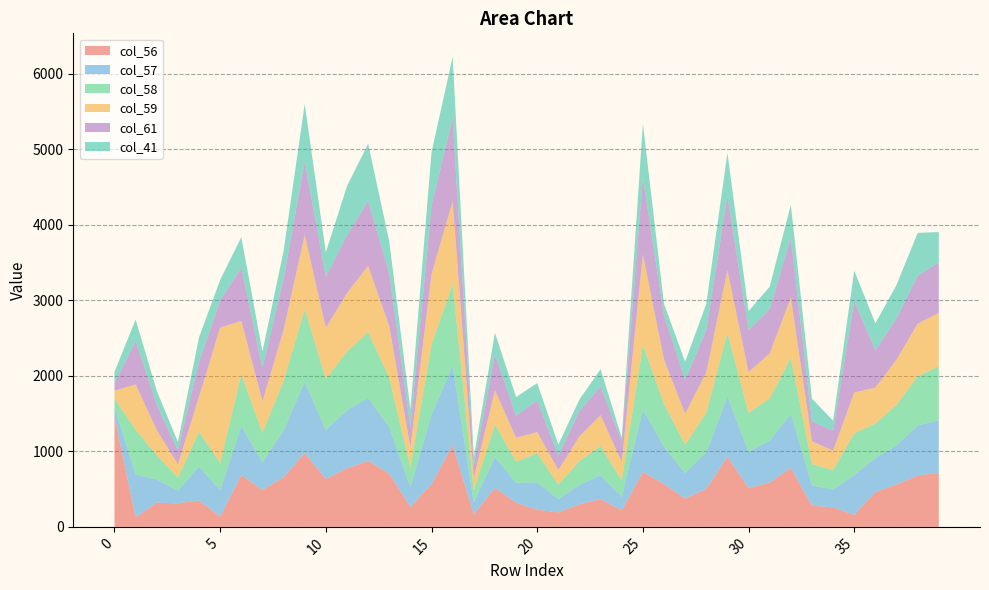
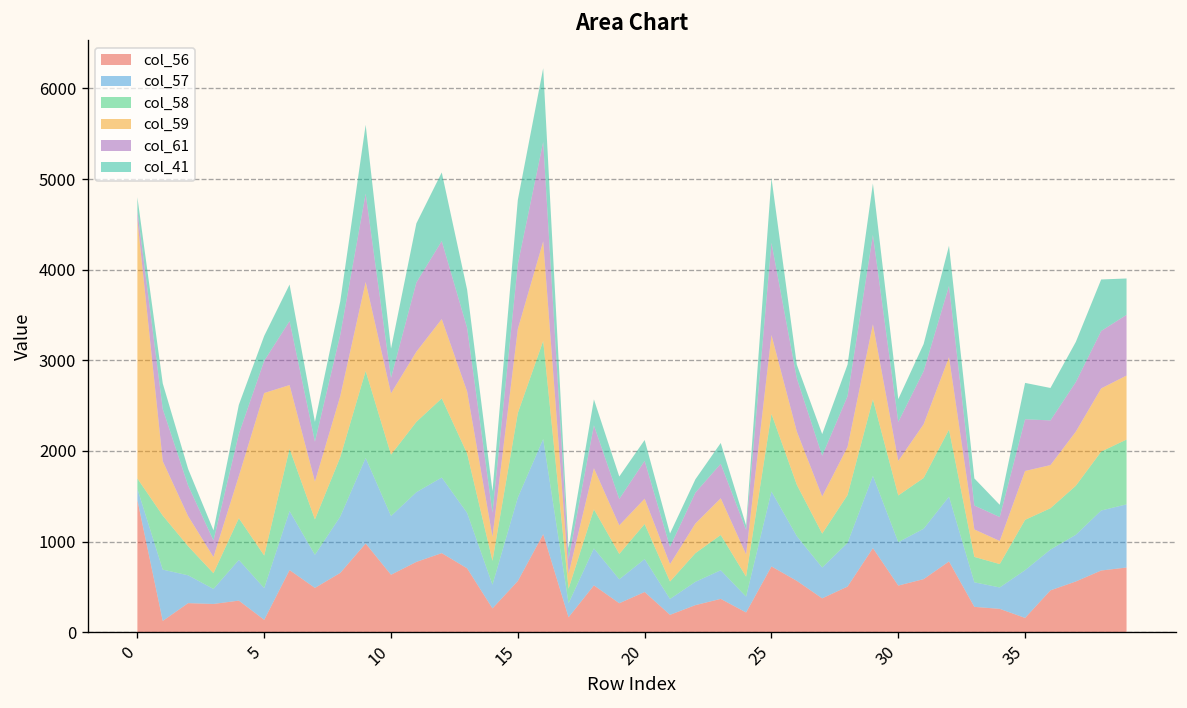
col_59, 0: 100 -> 2900
col_61, 10: 700 -> 200
col_61, 15: 900 -> 700
col_56, 20: 200 -> 400
col_59, 25: 1200 -> 900
col_59, 30: 500 -> 400
col_61, 30: 600 -> 400
col_61, 35: 1200 -> 600
